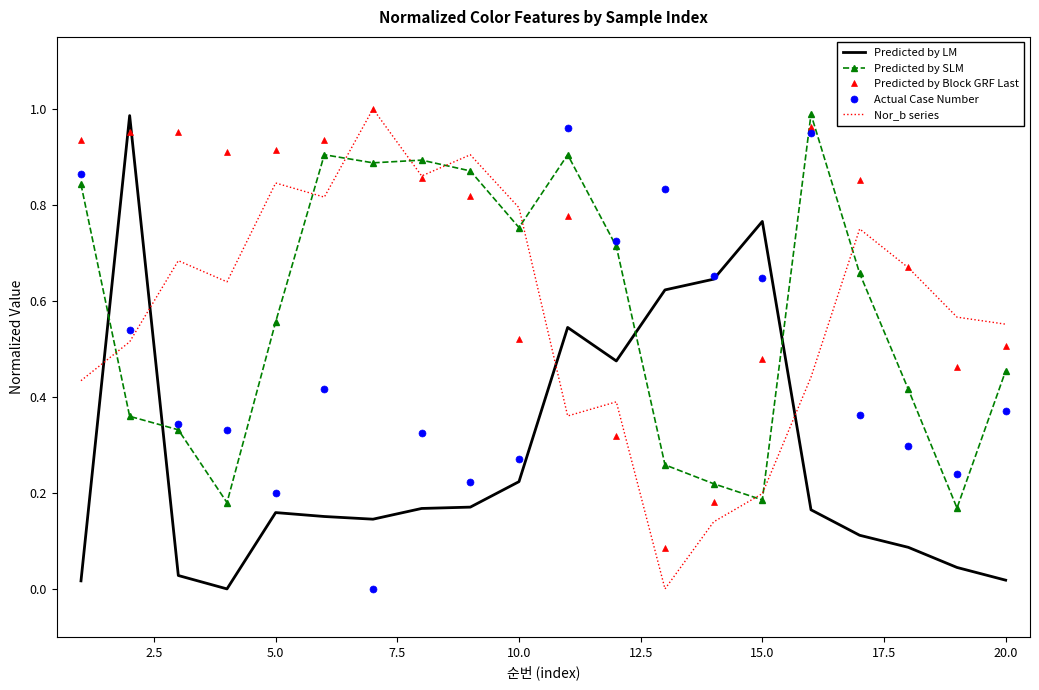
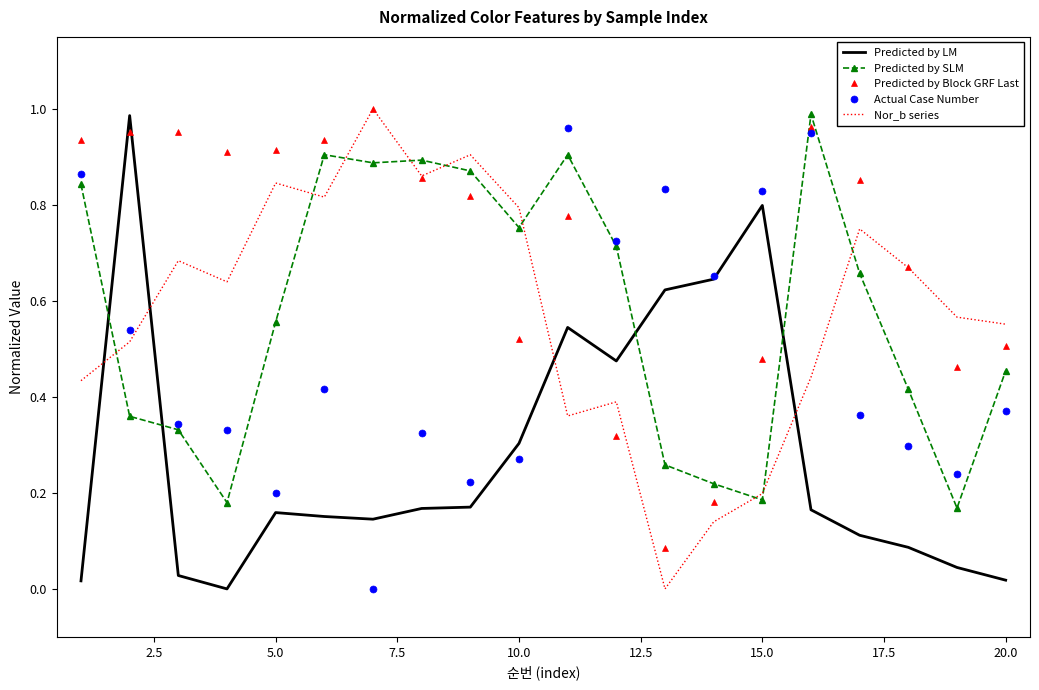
Predicted by LM, 10.0: 0.22 -> 0.30
Predicted by LM, 15.0: 0.77 -> 0.80
Actual Case Number, 15.0: 0.65 -> 0.83
